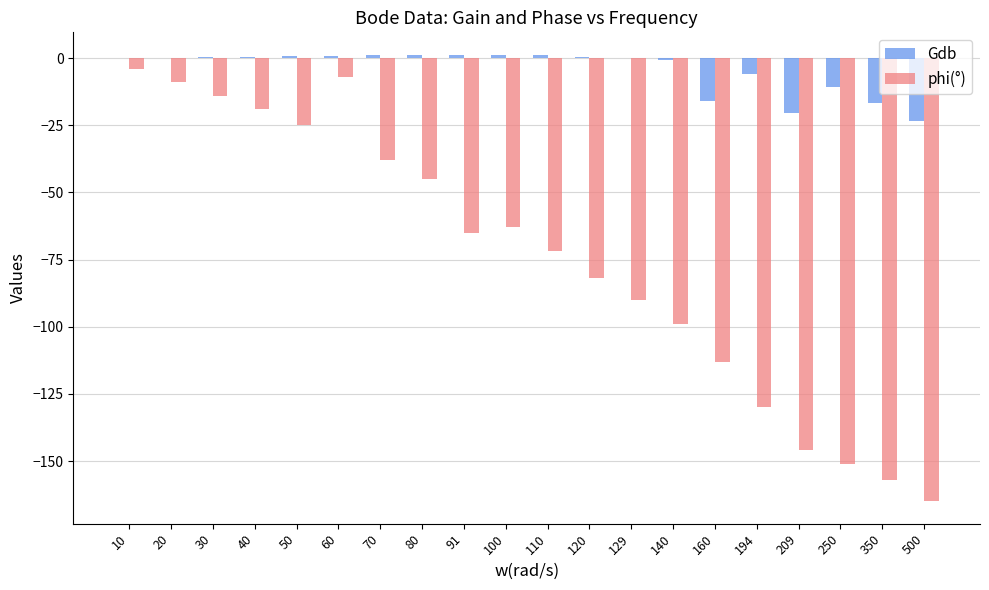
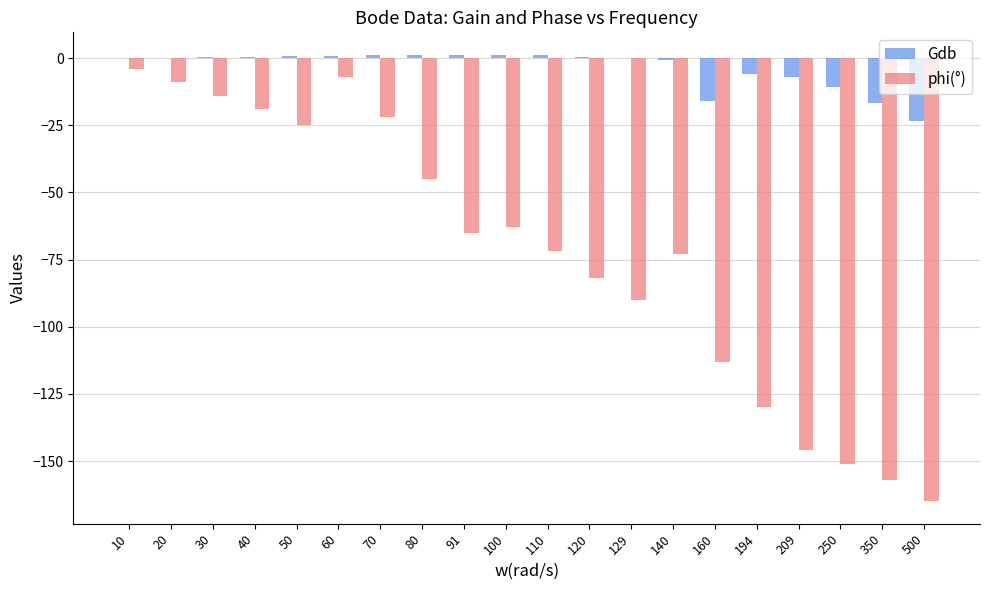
phi(°), 70: -38 -> -22
phi(°), 140: -99 -> -73
Gdb, 209: -20 -> -7
